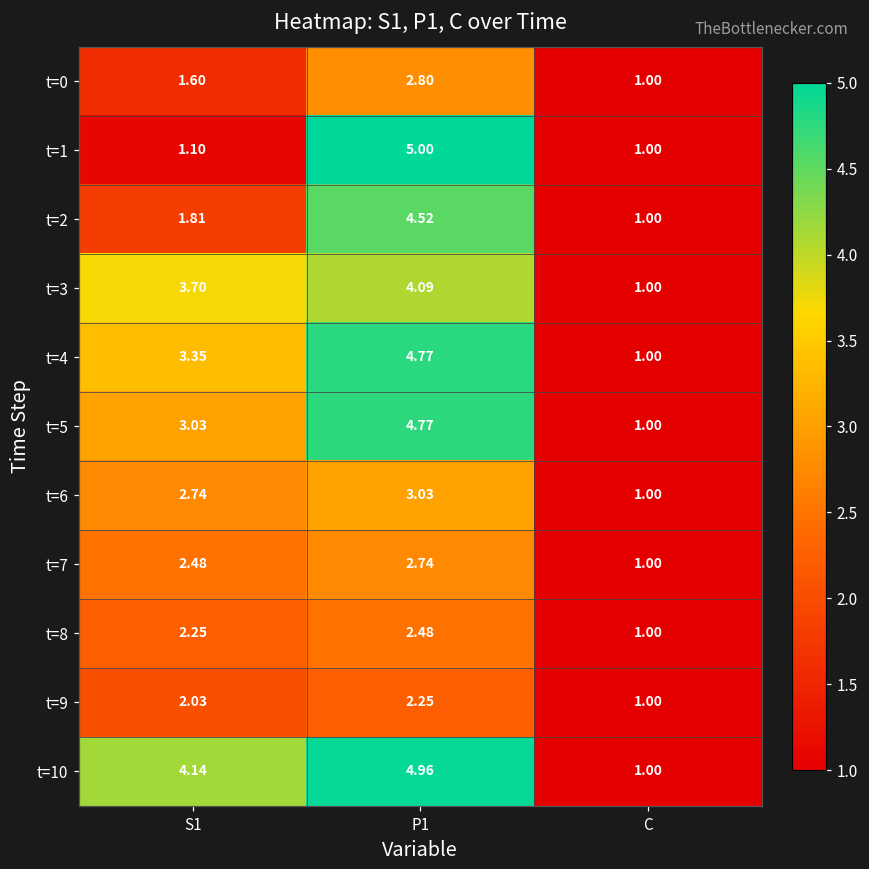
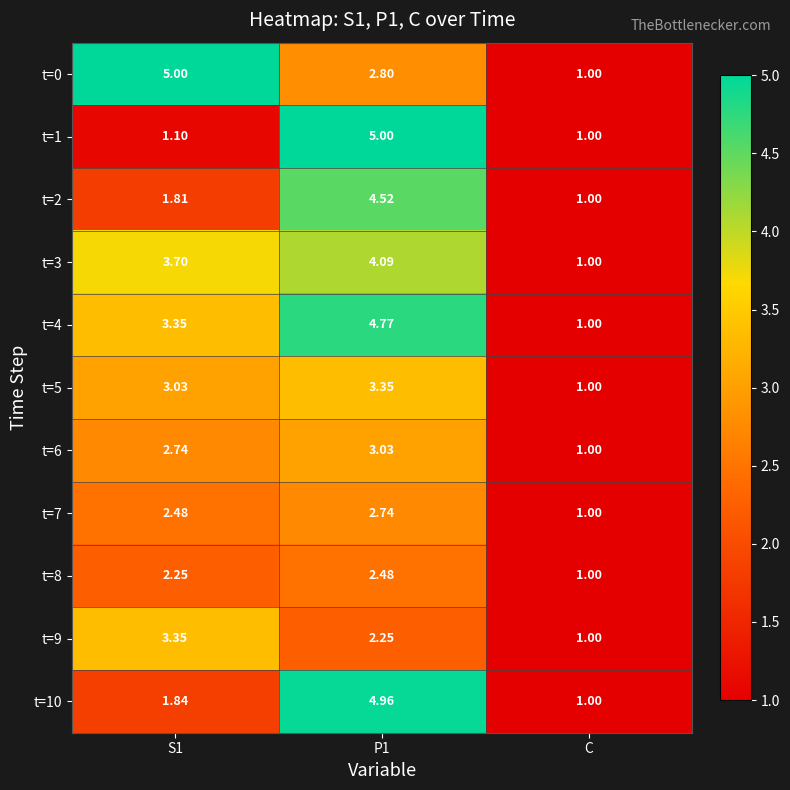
t=0, S1: 1.60 -> 5.00
t=5, P1: 4.77 -> 3.35
t=9, S1: 2.03 -> 3.35
t=10, S1: 4.14 -> 1.84
